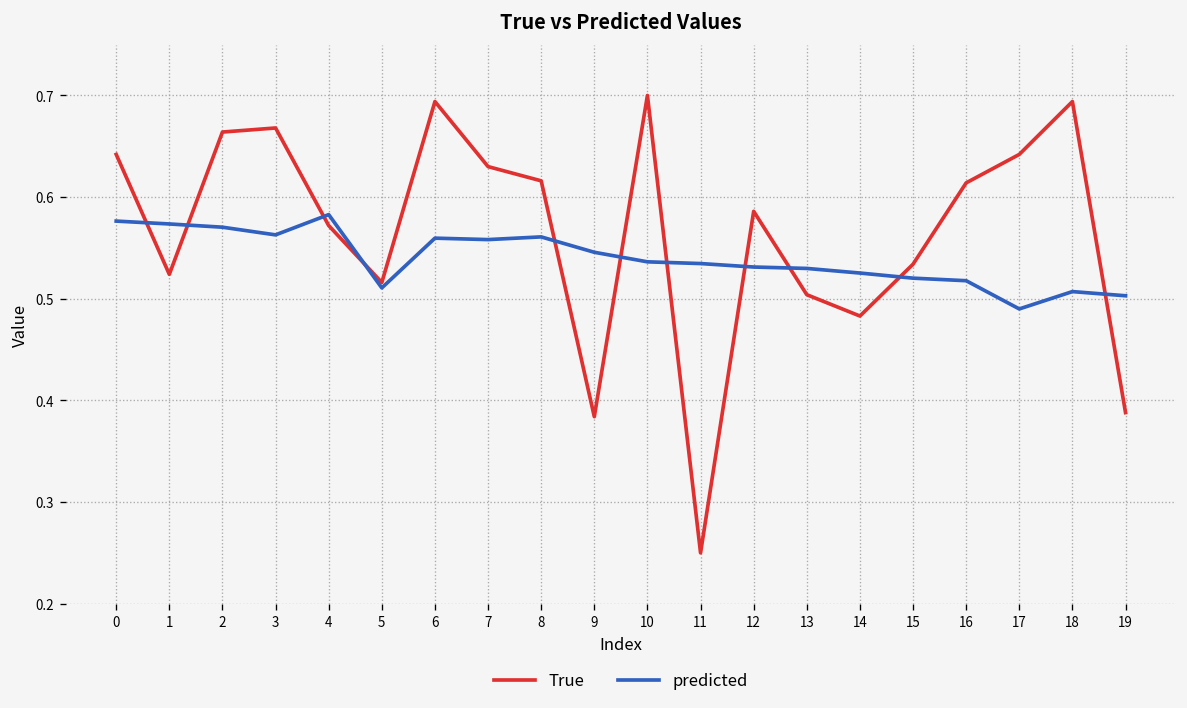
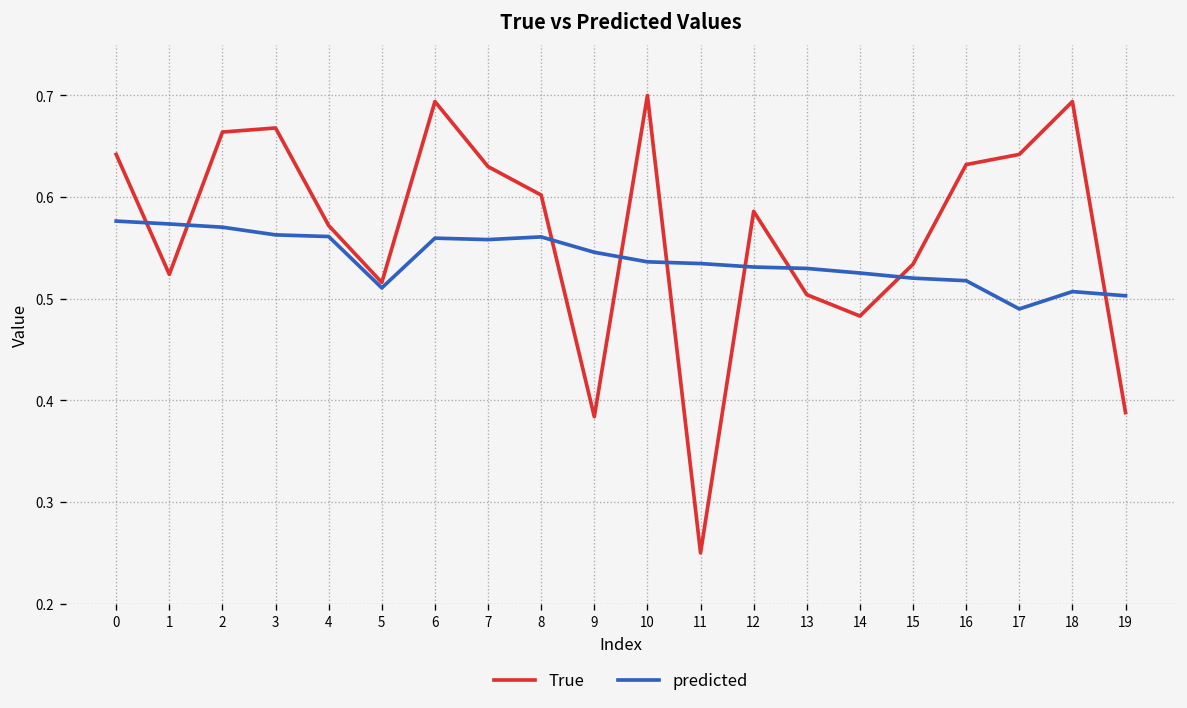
predicted, 4: 0.58 -> 0.56
True, 8: 0.62 -> 0.60
True, 16: 0.61 -> 0.63
